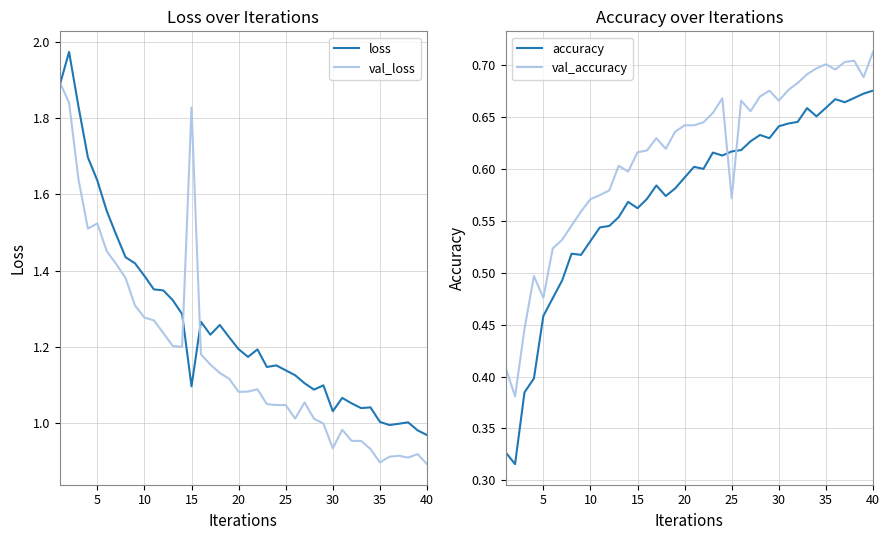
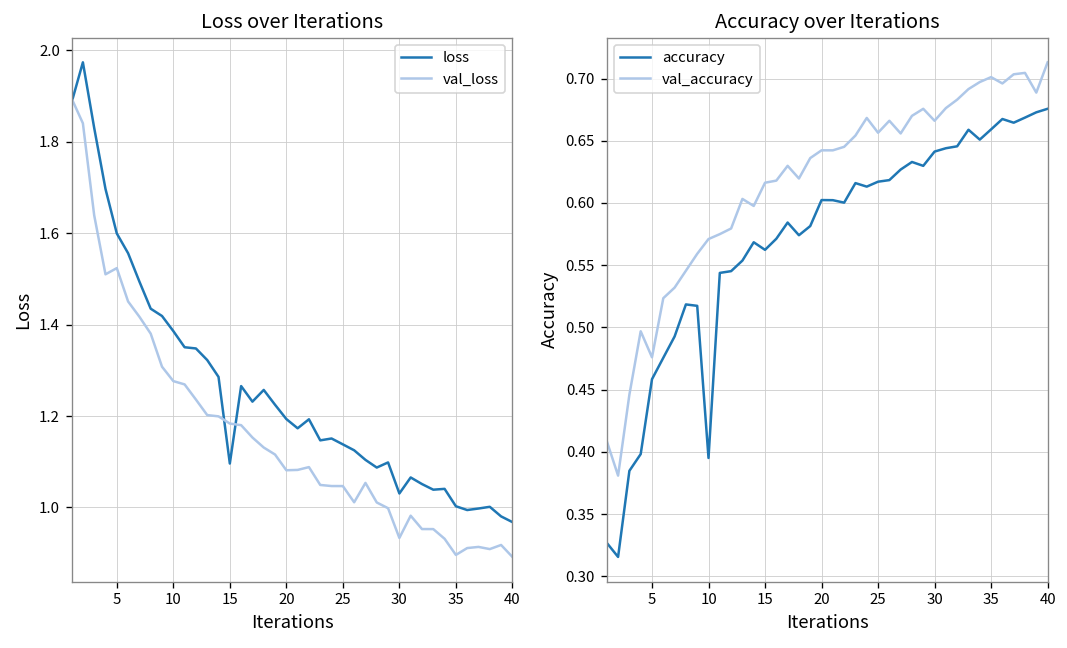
Loss over Iterations, loss, 5: 1.64 -> 1.60
Loss over Iterations, val_loss, 15: 1.83 -> 1.18
Accuracy over Iterations, accuracy, 10: 0.531 -> 0.395
Accuracy over Iterations, accuracy, 20: 0.592 -> 0.602
Accuracy over Iterations, val_accuracy, 25: 0.572 -> 0.656
